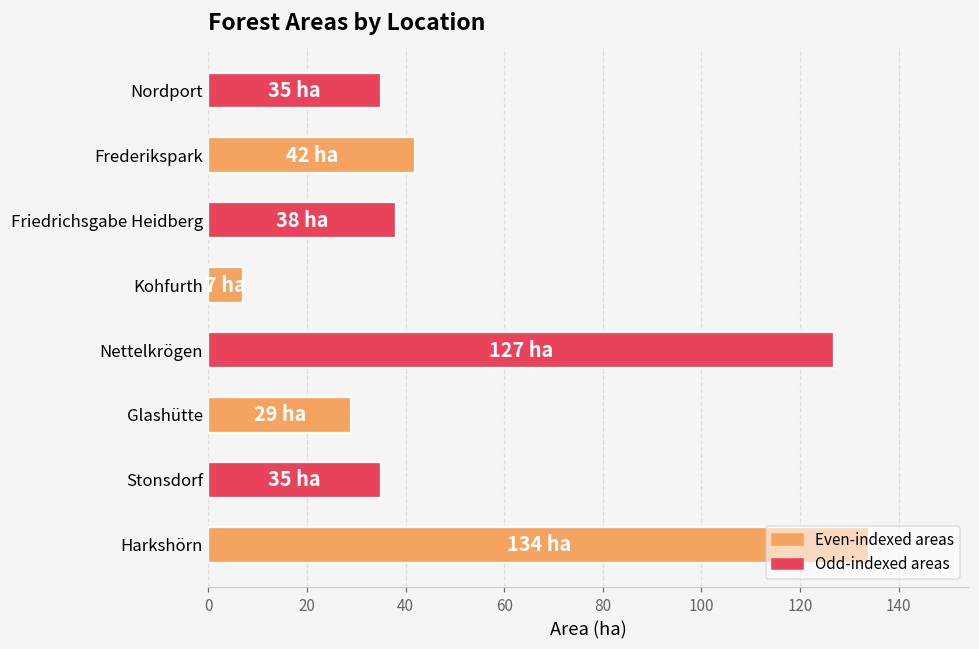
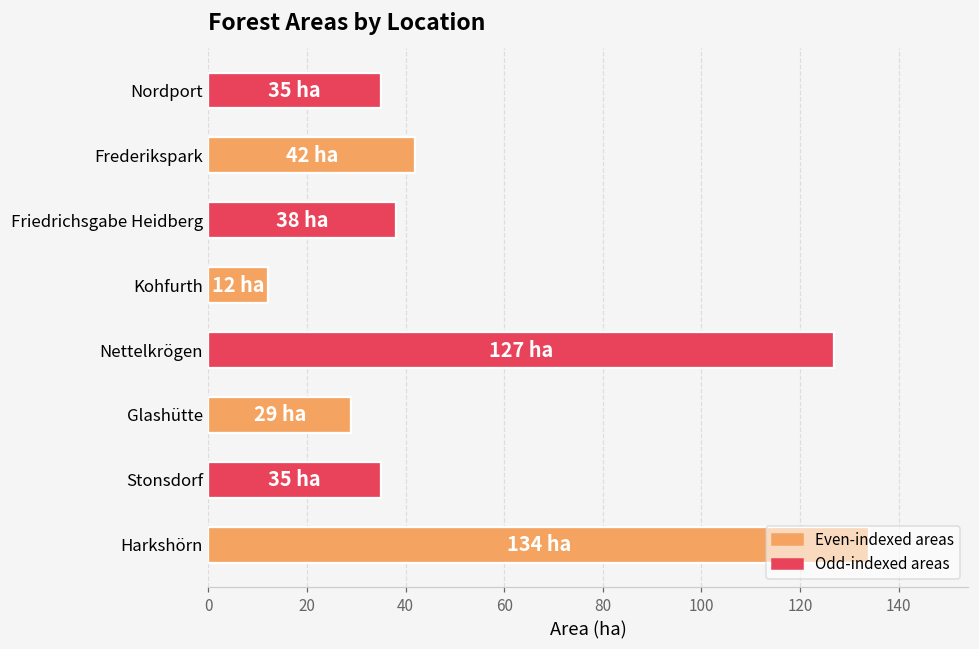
Kohfurth: 7 -> 12
